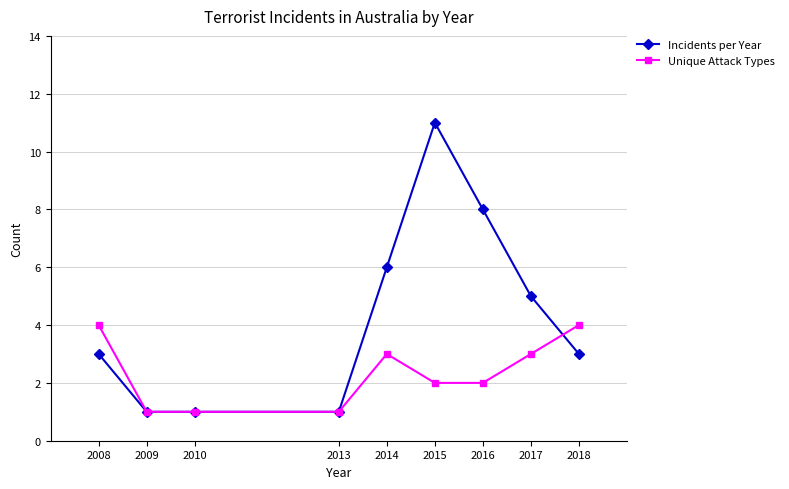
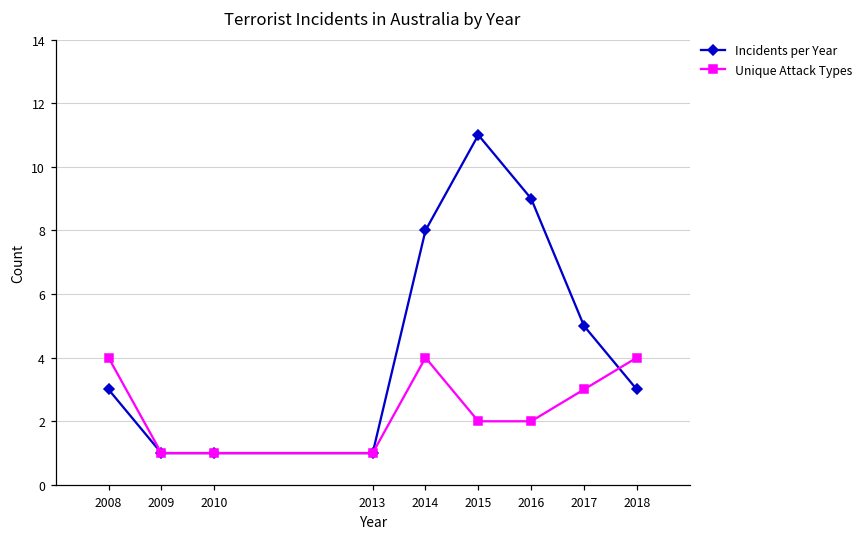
Incidents per Year, 2014: 6 -> 8
Unique Attack Types, 2014: 3 -> 4
Incidents per Year, 2016: 8 -> 9
